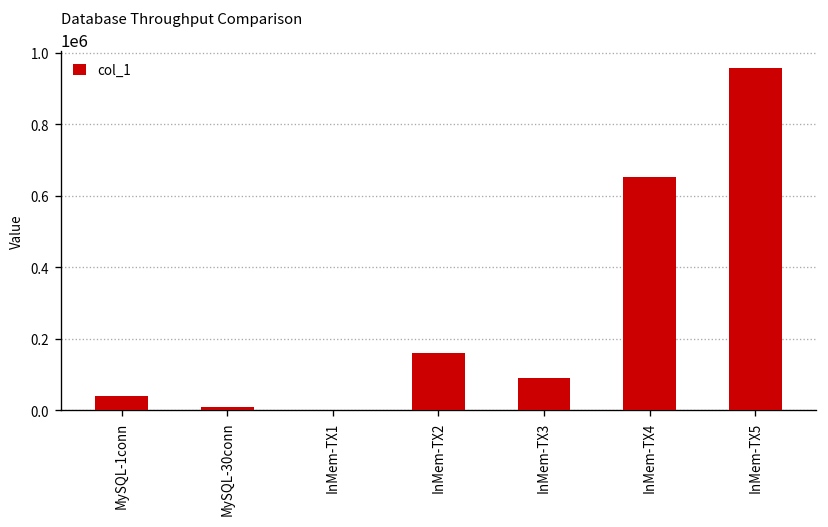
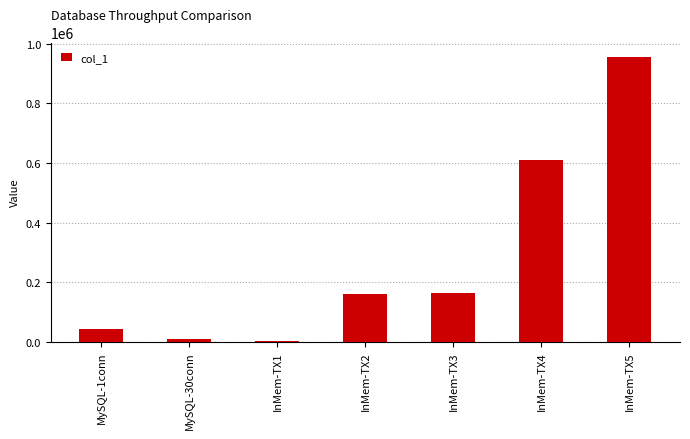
InMem-TX3: 90000 -> 160000
InMem-TX4: 650000 -> 610000
